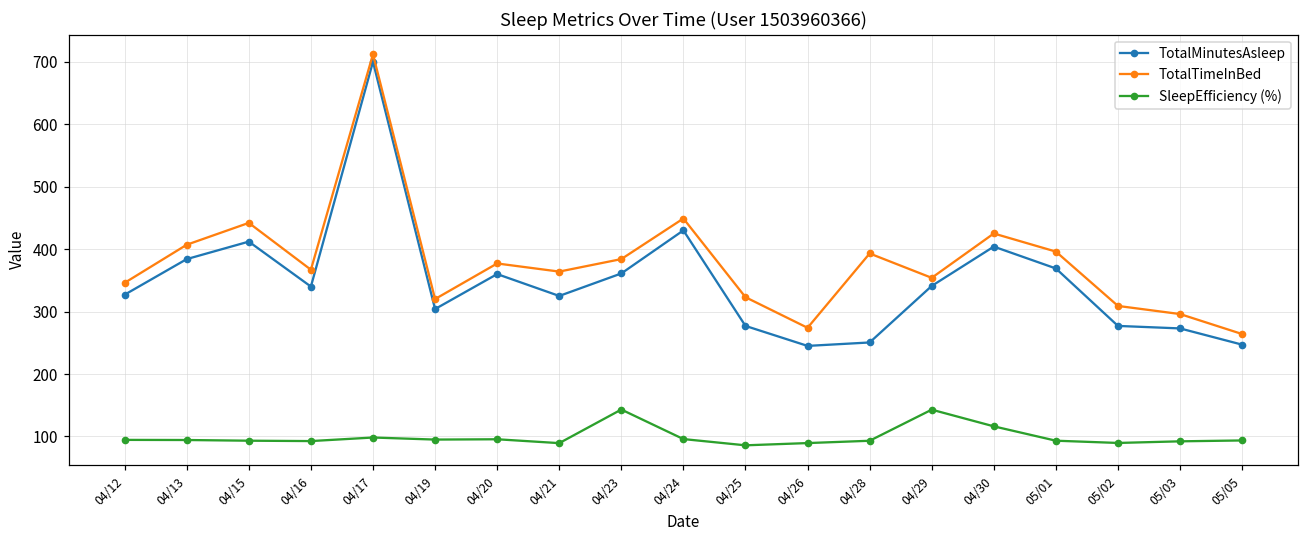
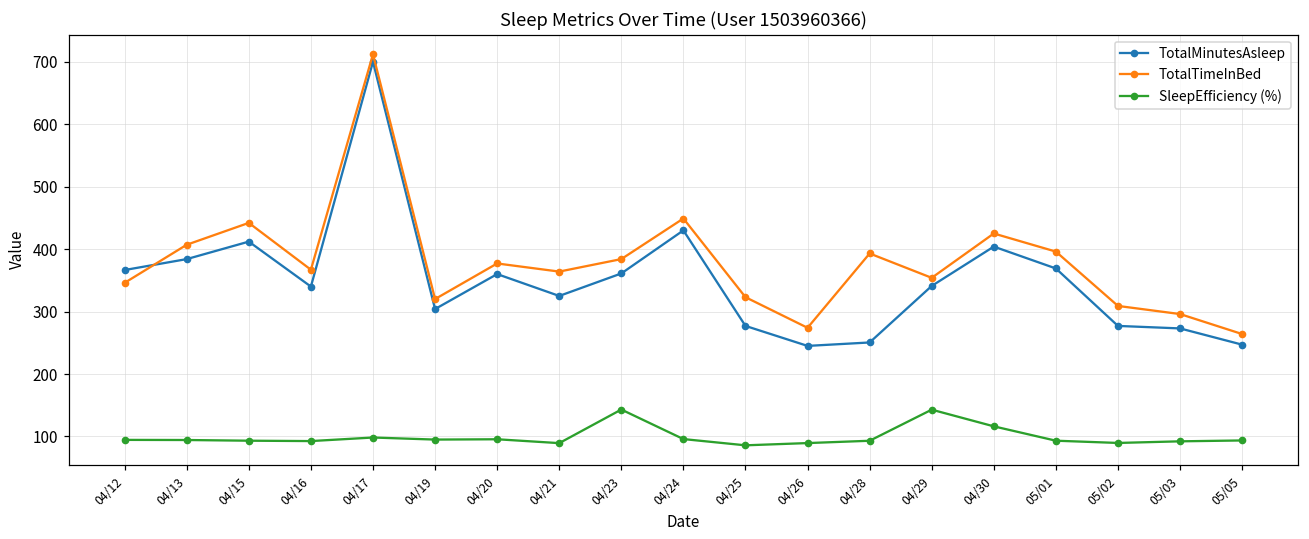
TotalMinutesAsleep, 04/12: 330 -> 370
